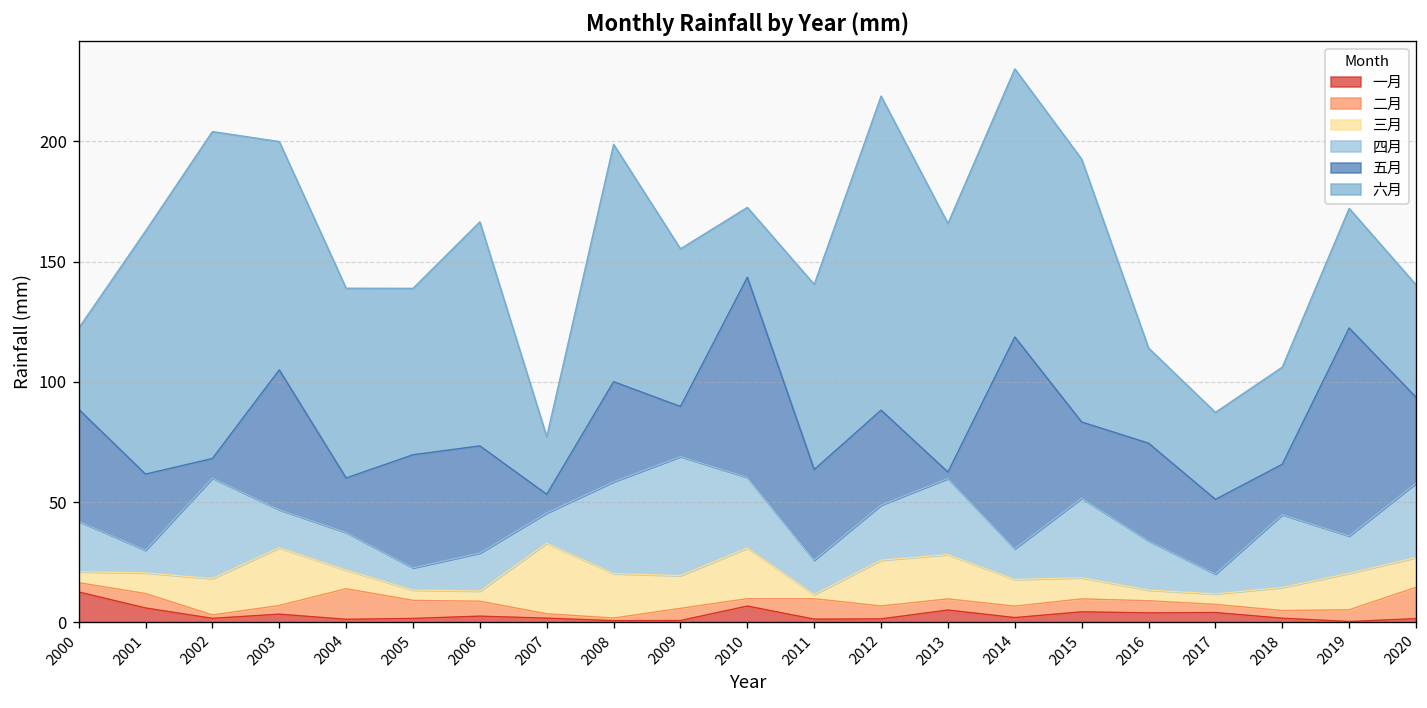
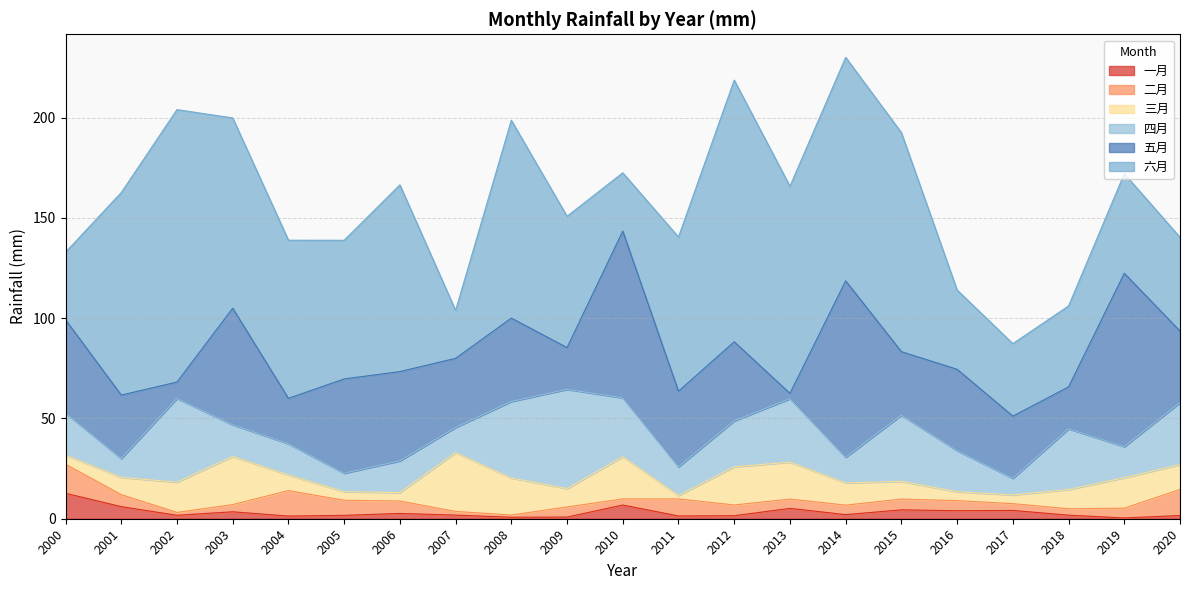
二月, 2000: 4 -> 14
五月, 2007: 8 -> 34
三月, 2009: 14 -> 9
